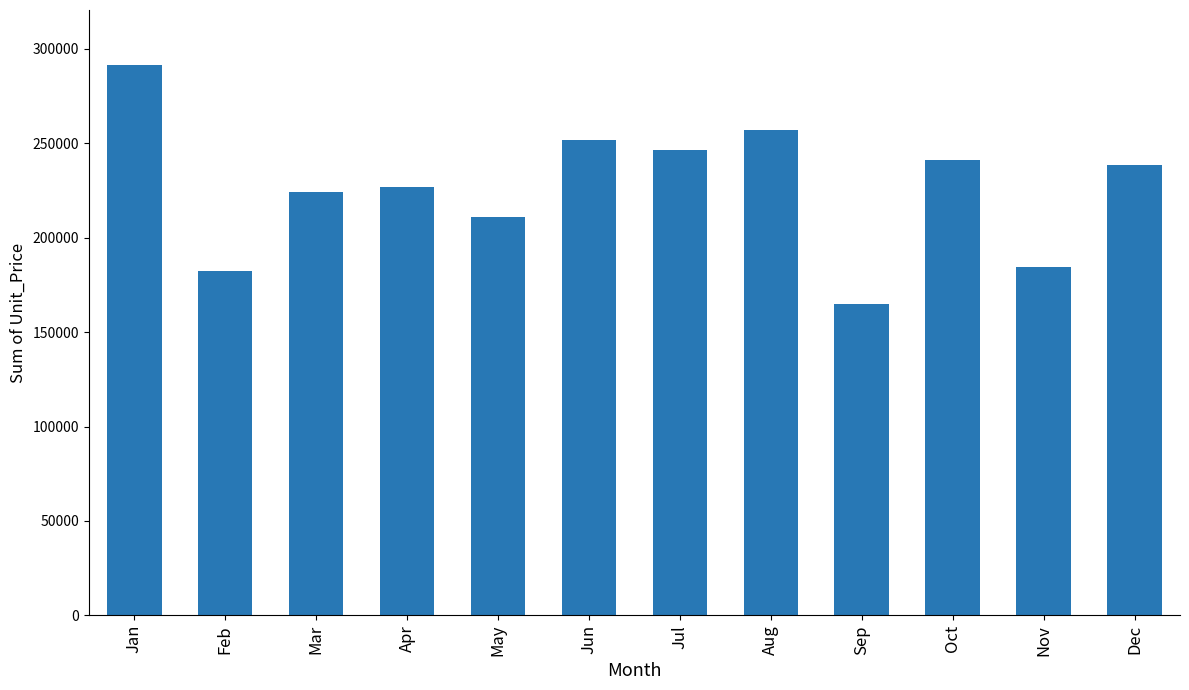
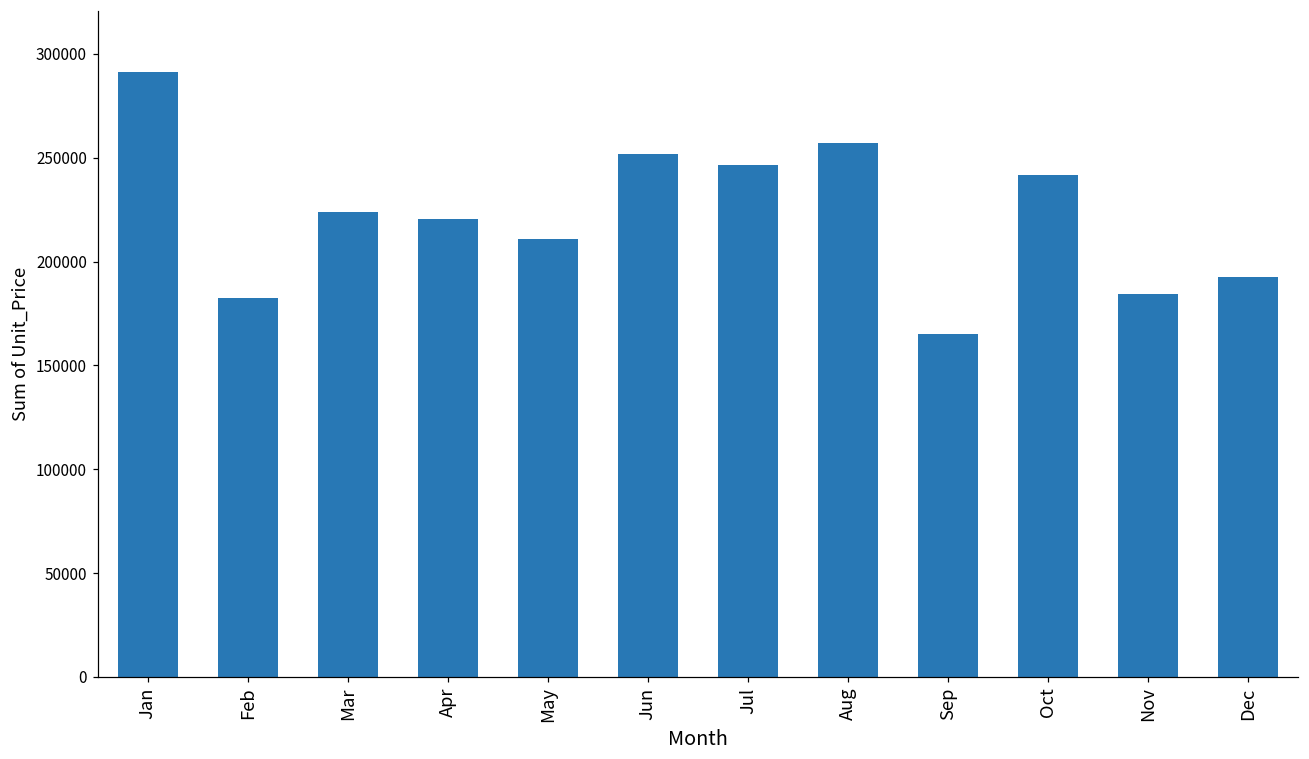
Apr: 227000 -> 221000
Dec: 239000 -> 192000
